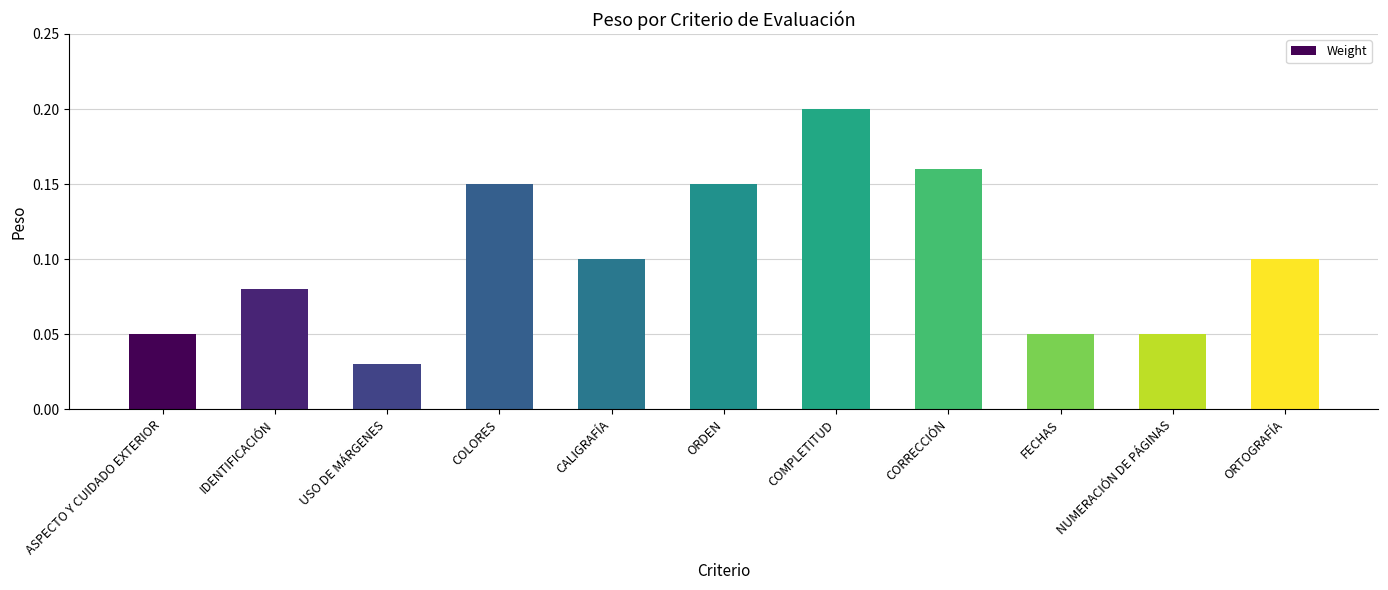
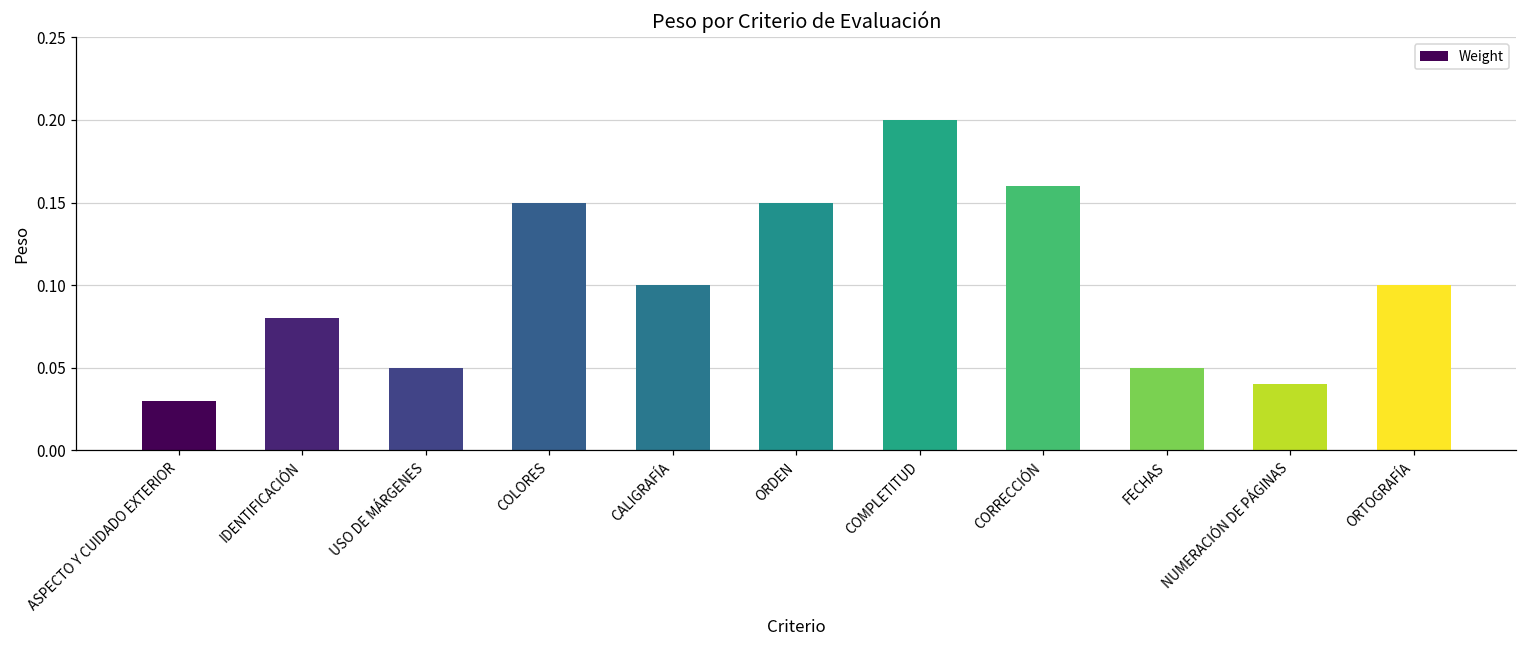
ASPECTO Y CUIDADO EXTERIOR: 0.05 -> 0.03
USO DE MÁRGENES: 0.03 -> 0.05
NUMERACIÓN DE PÁGINAS: 0.05 -> 0.04
